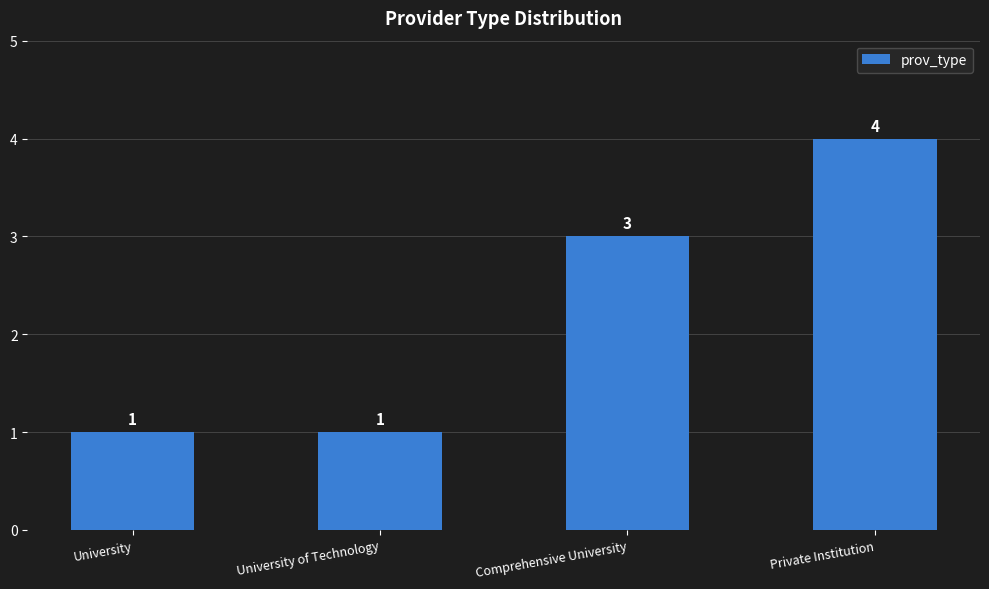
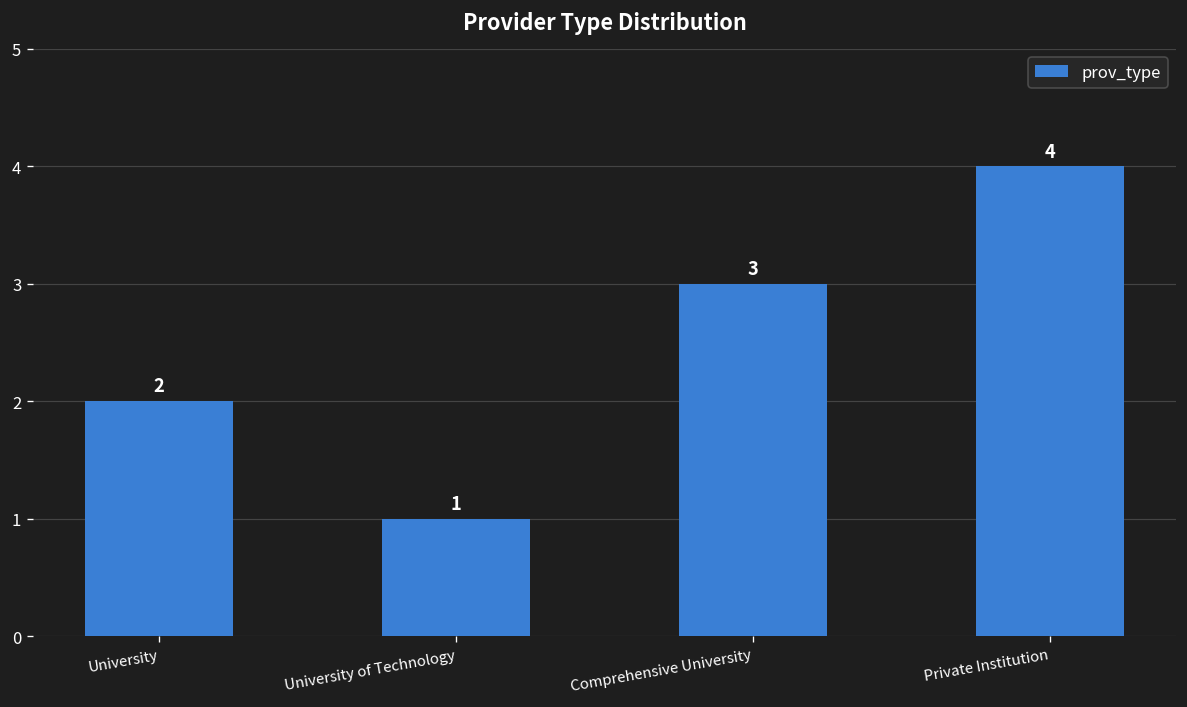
University: 1 -> 2
